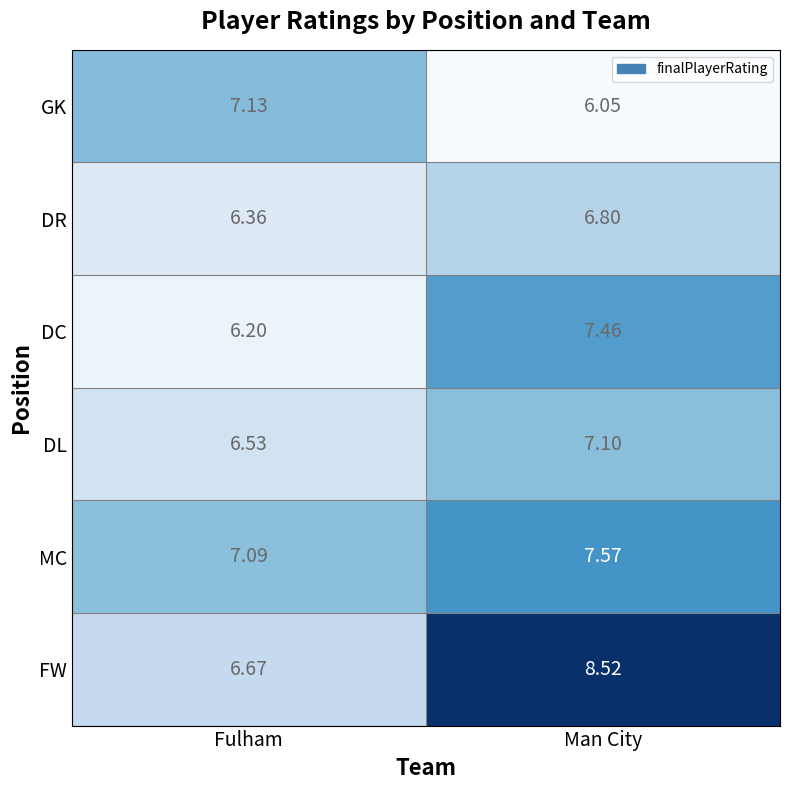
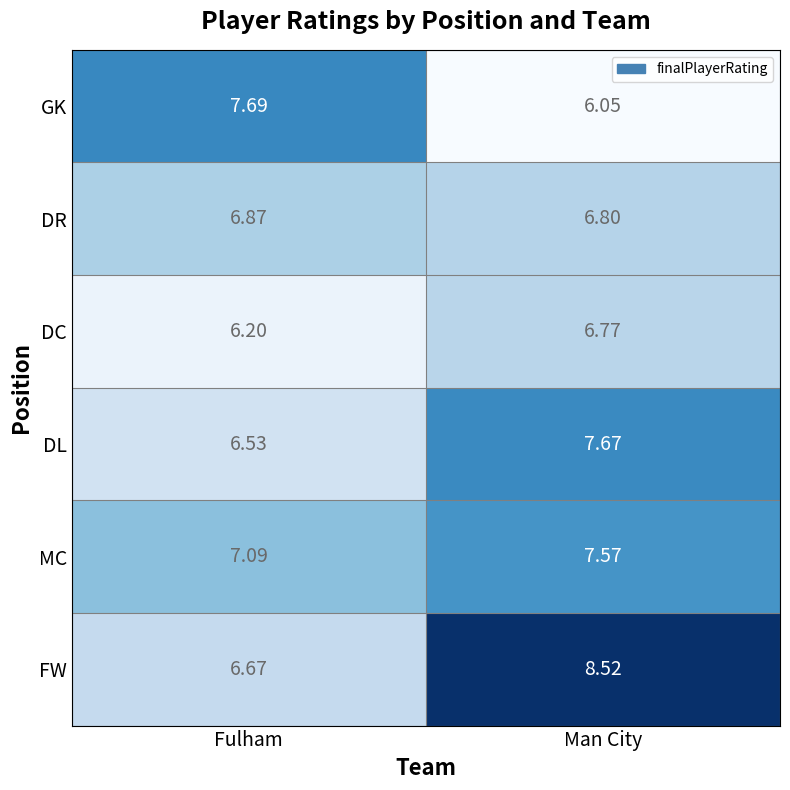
GK, Fulham: 7.13 -> 7.69
DR, Fulham: 6.36 -> 6.87
DC, Man City: 7.46 -> 6.77
DL, Man City: 7.10 -> 7.67
